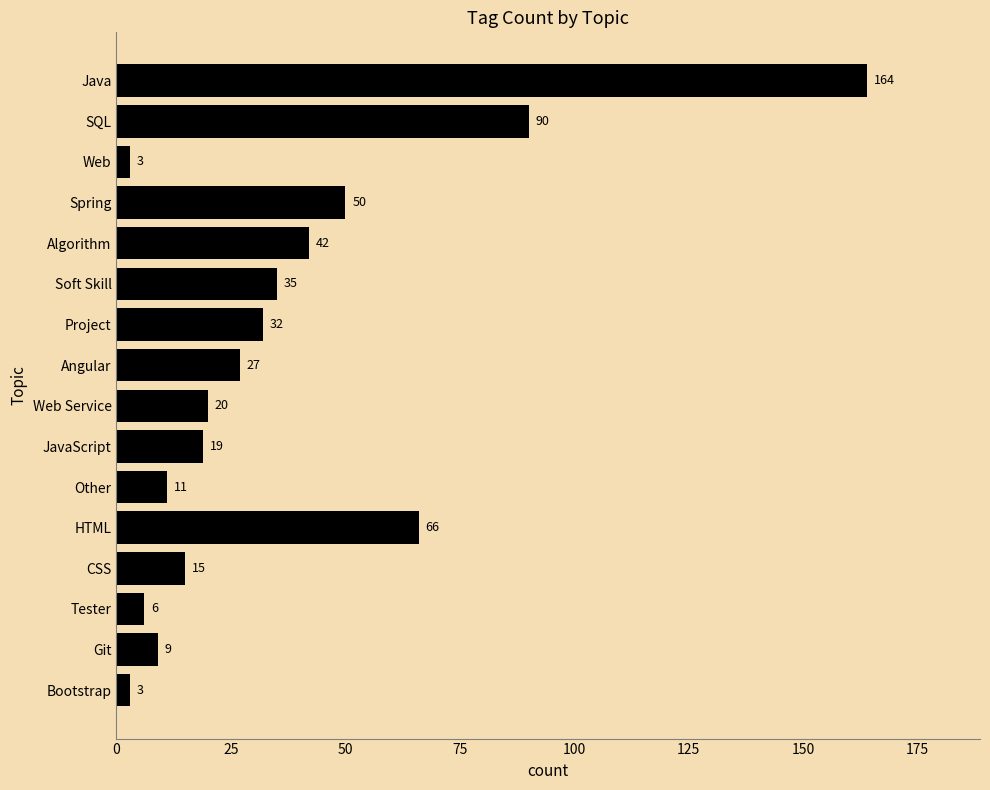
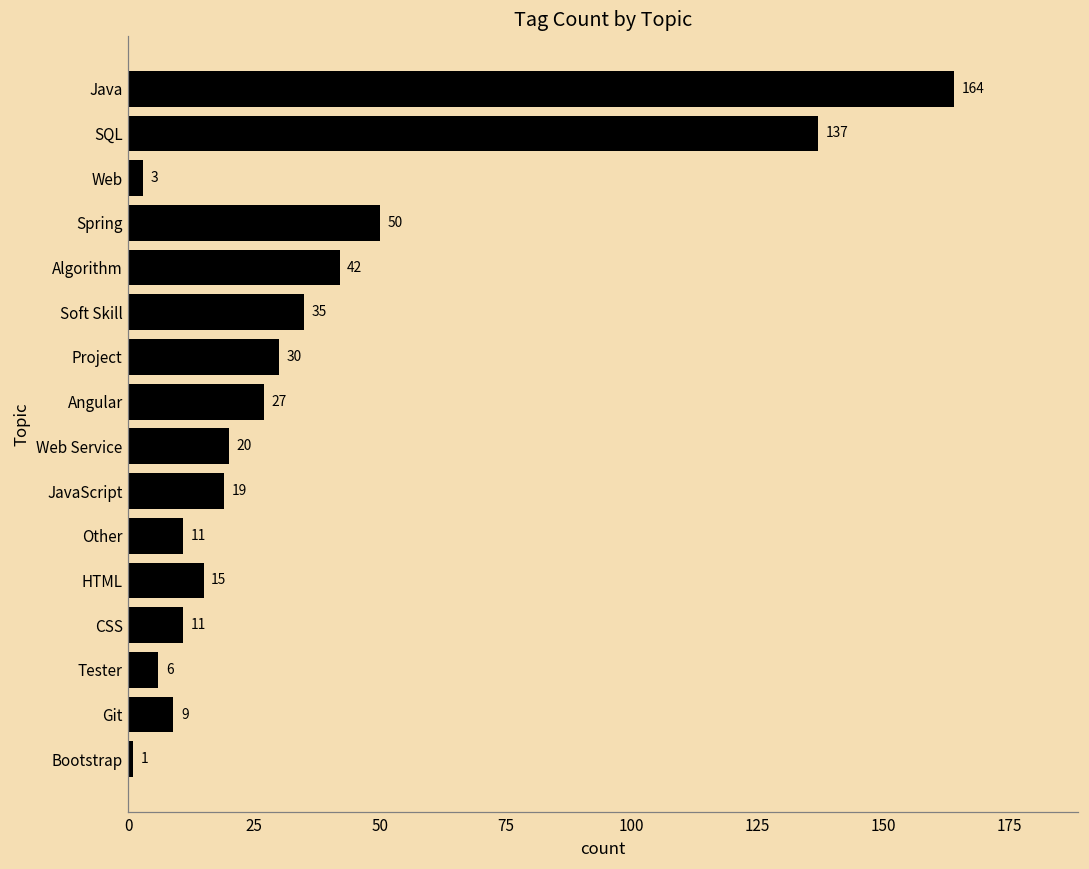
SQL: 90 -> 137
Project: 32 -> 30
HTML: 66 -> 15
CSS: 15 -> 11
Bootstrap: 3 -> 1
